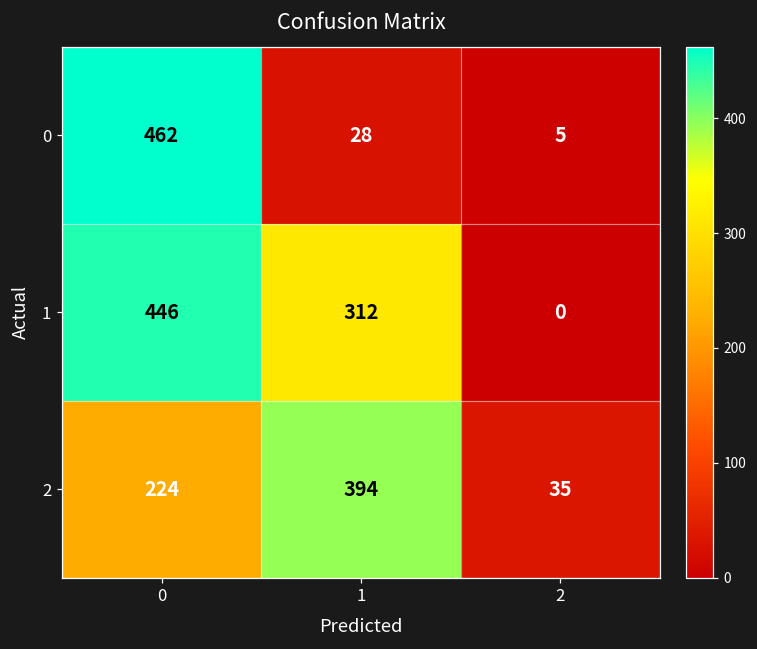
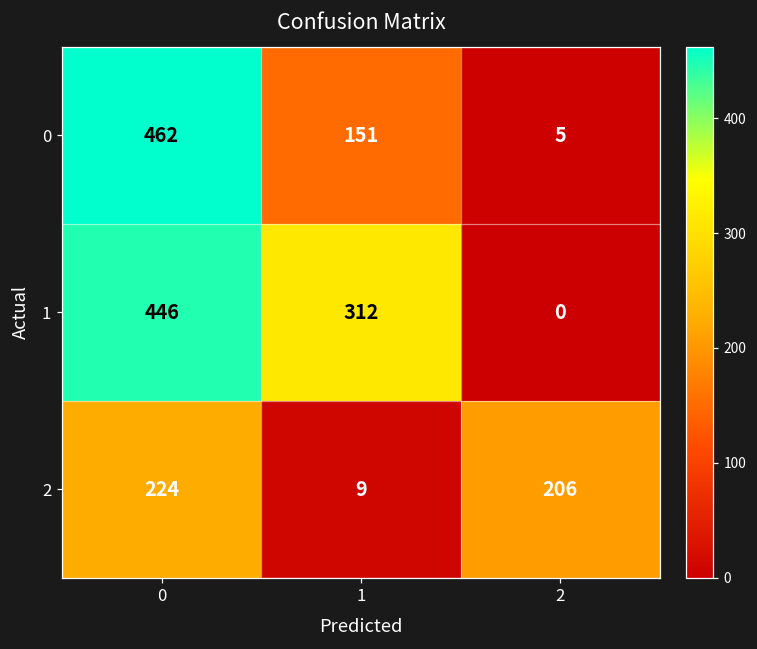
0, 1: 28 -> 151
2, 1: 394 -> 9
2, 2: 35 -> 206
